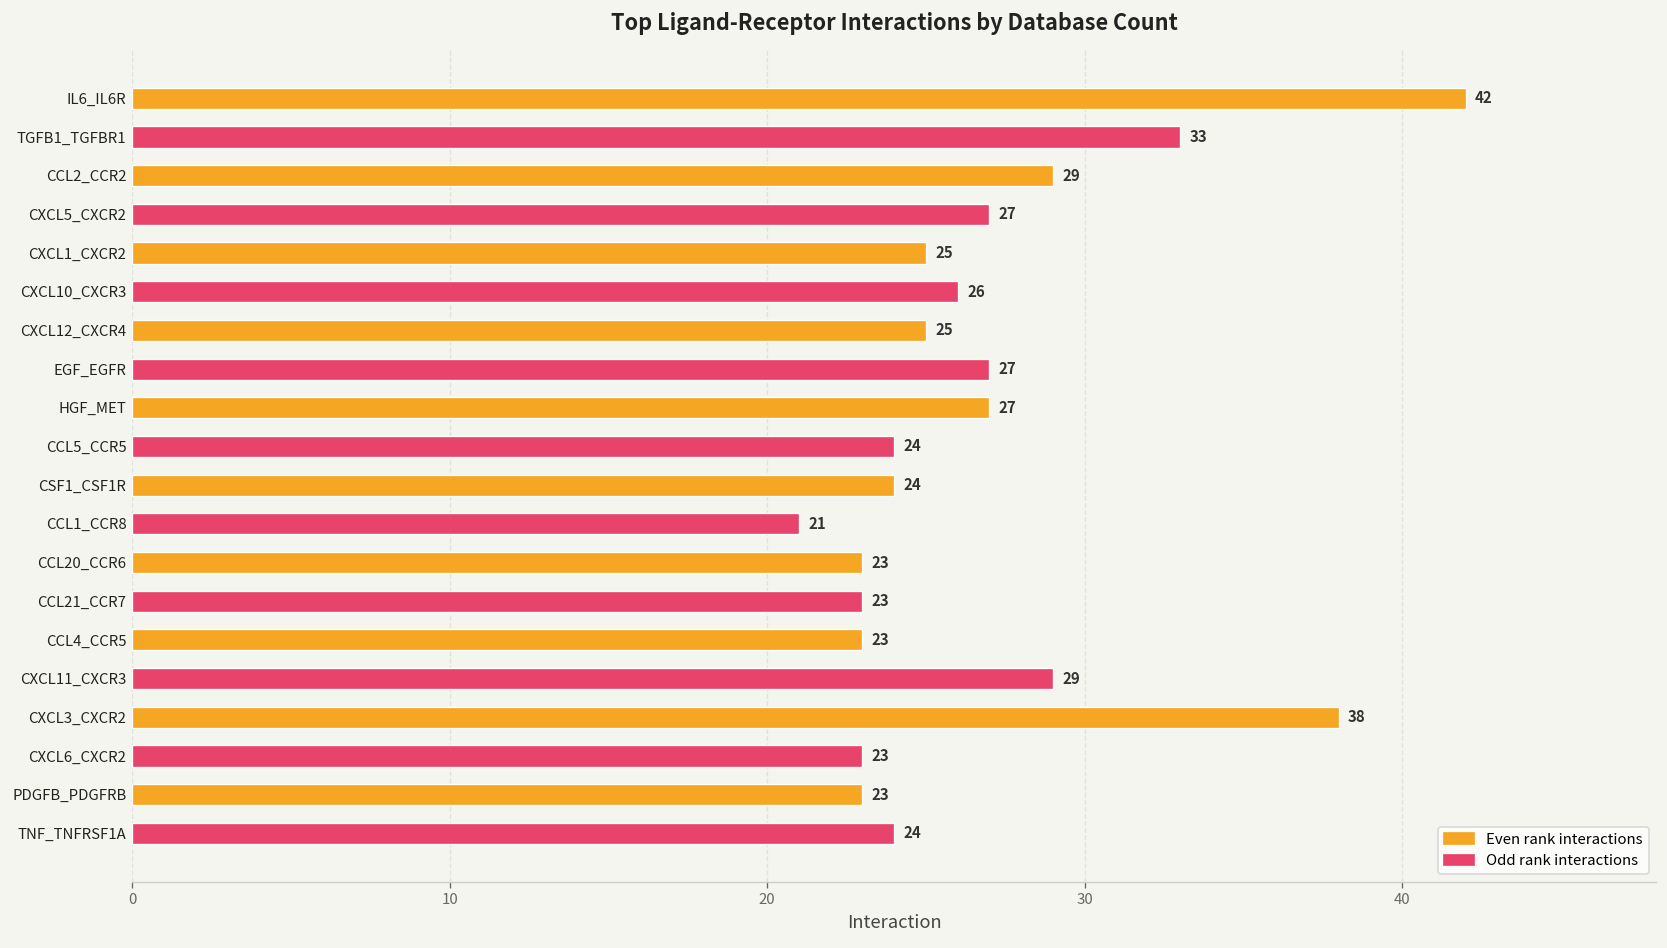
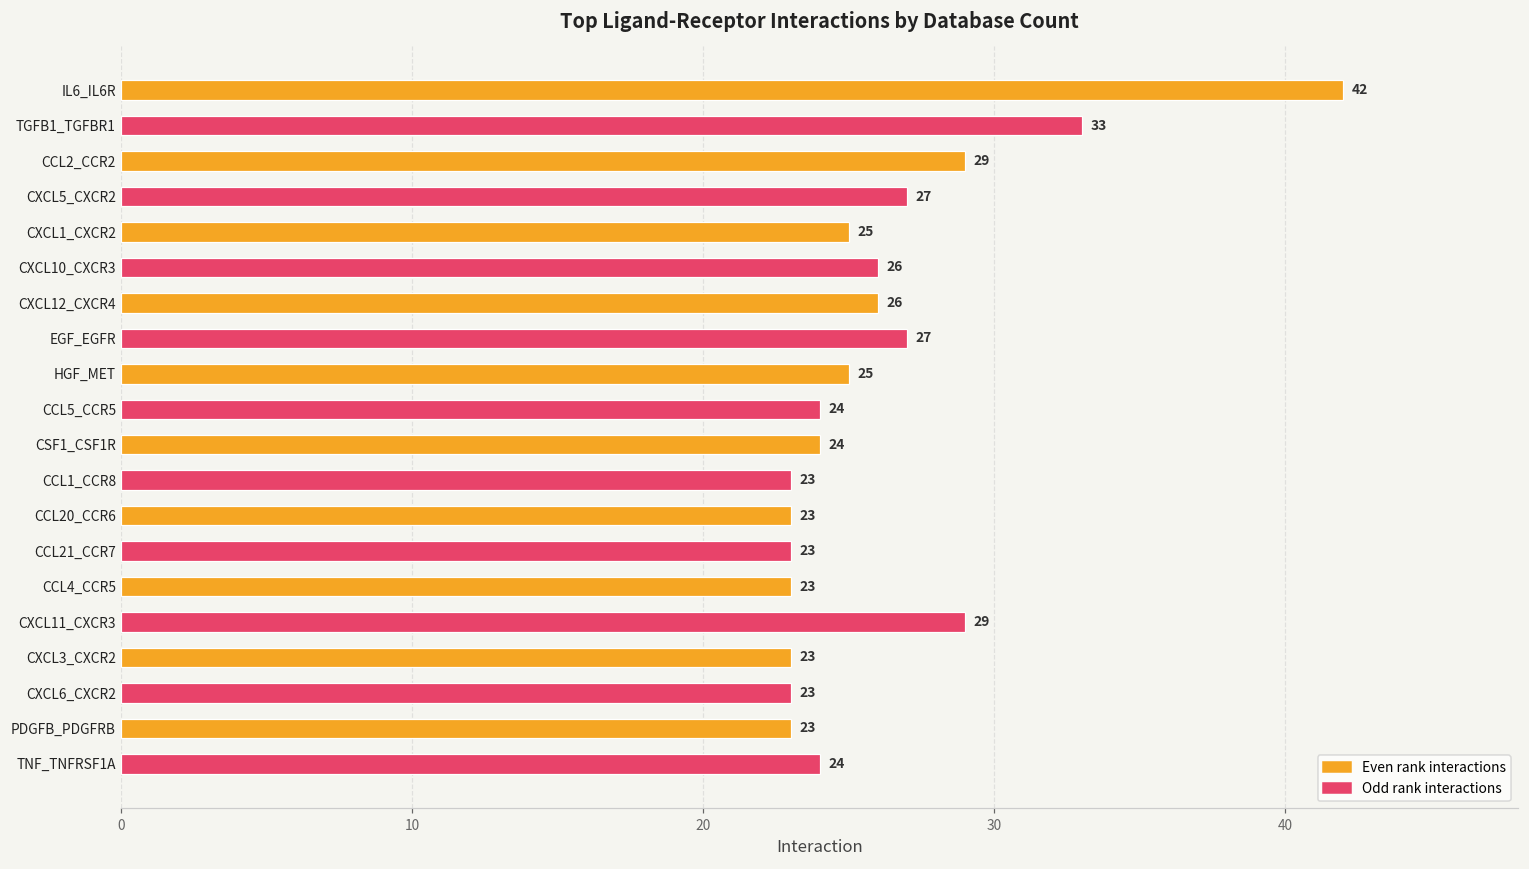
CXCL12_CXCR4: 25 -> 26
HGF_MET: 27 -> 25
CCL1_CCR8: 21 -> 23
CXCL3_CXCR2: 38 -> 23
